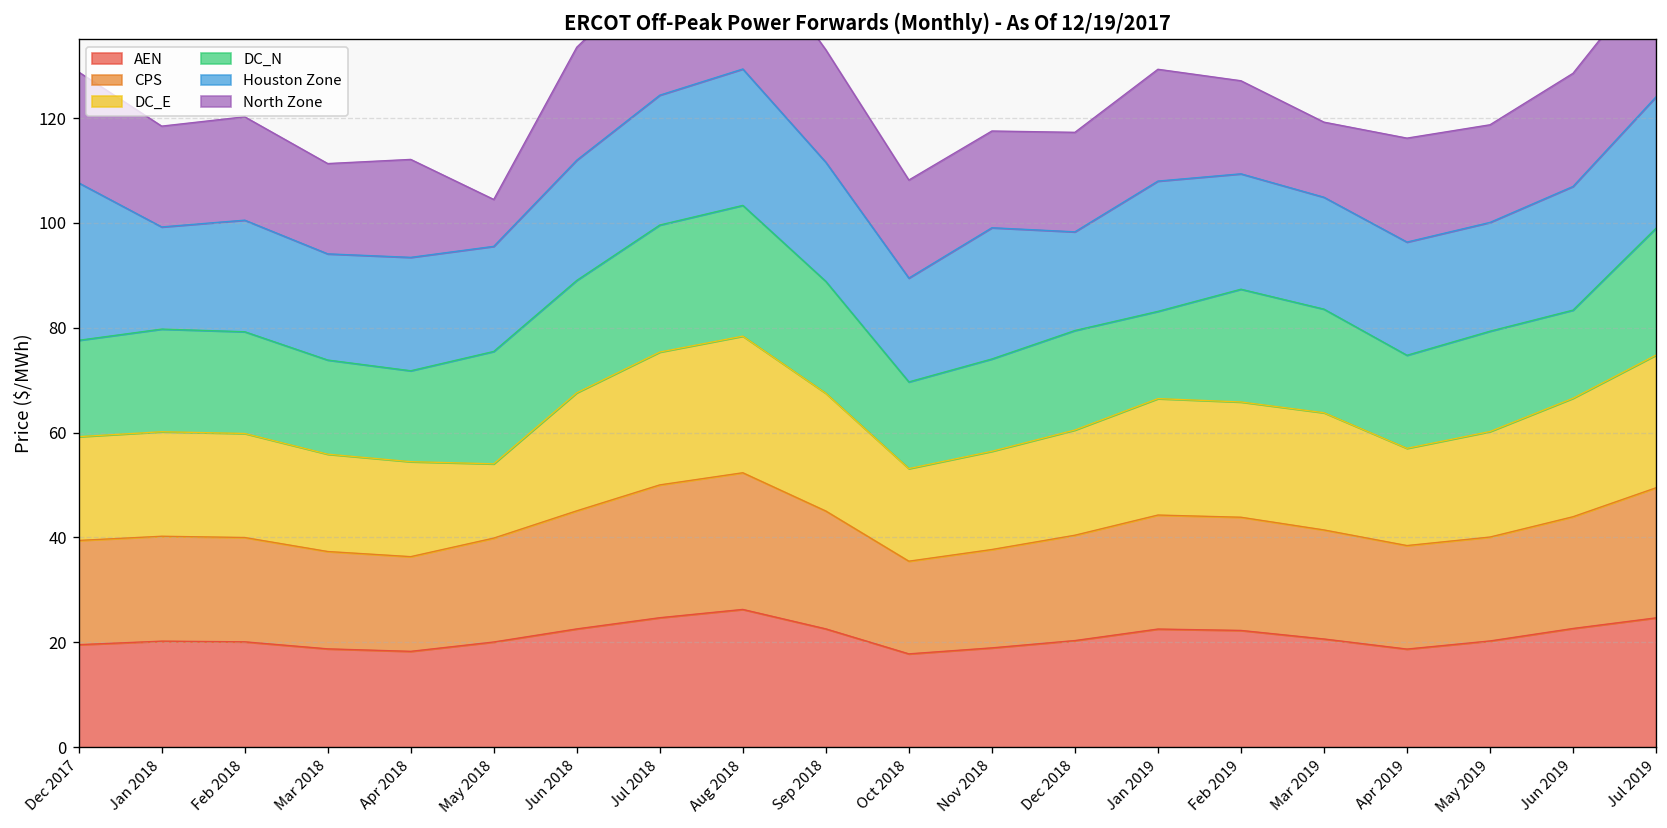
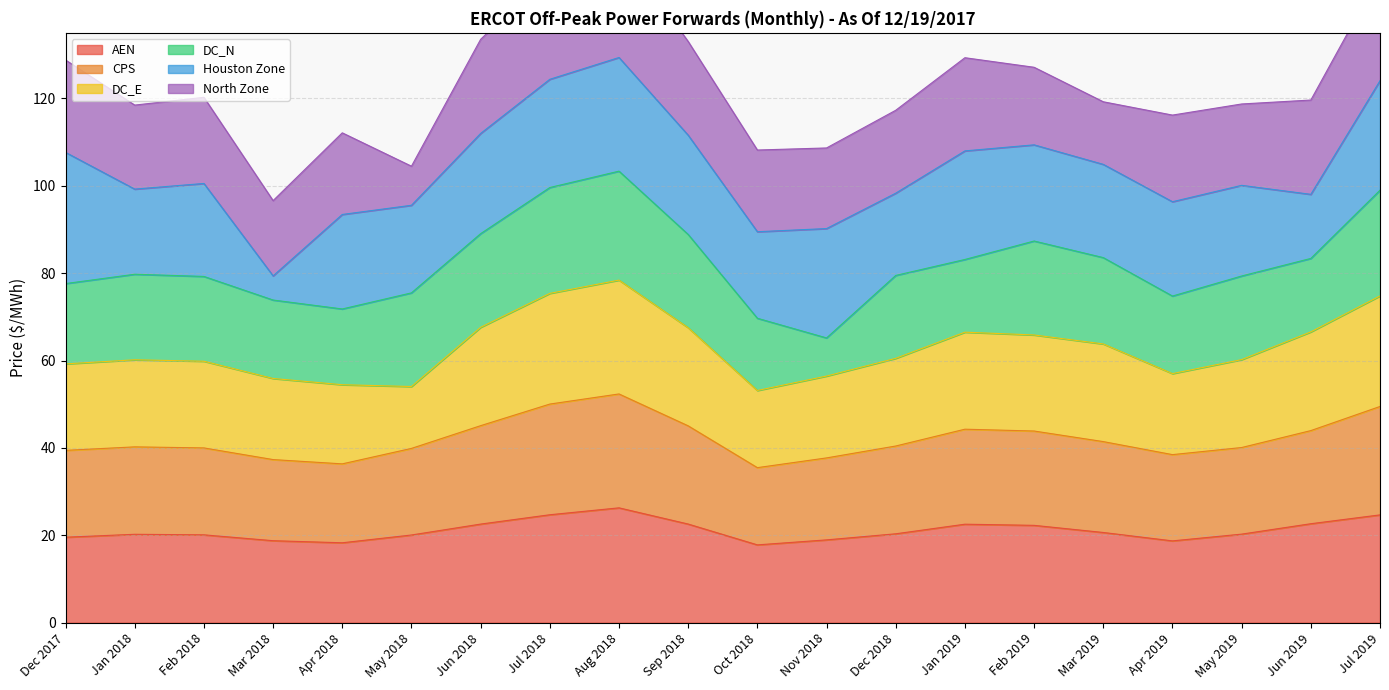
Houston Zone, Mar 2018: 20 -> 6
DC_N, Nov 2018: 18 -> 9
Houston Zone, Jun 2019: 24 -> 15
